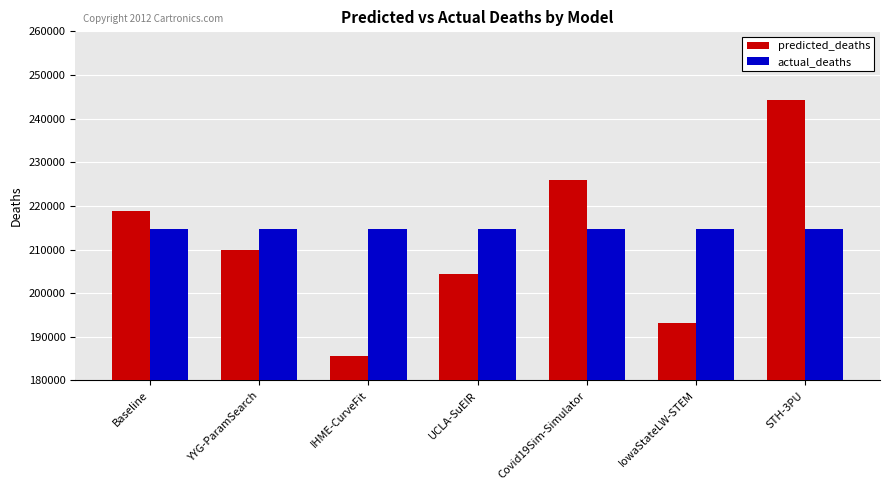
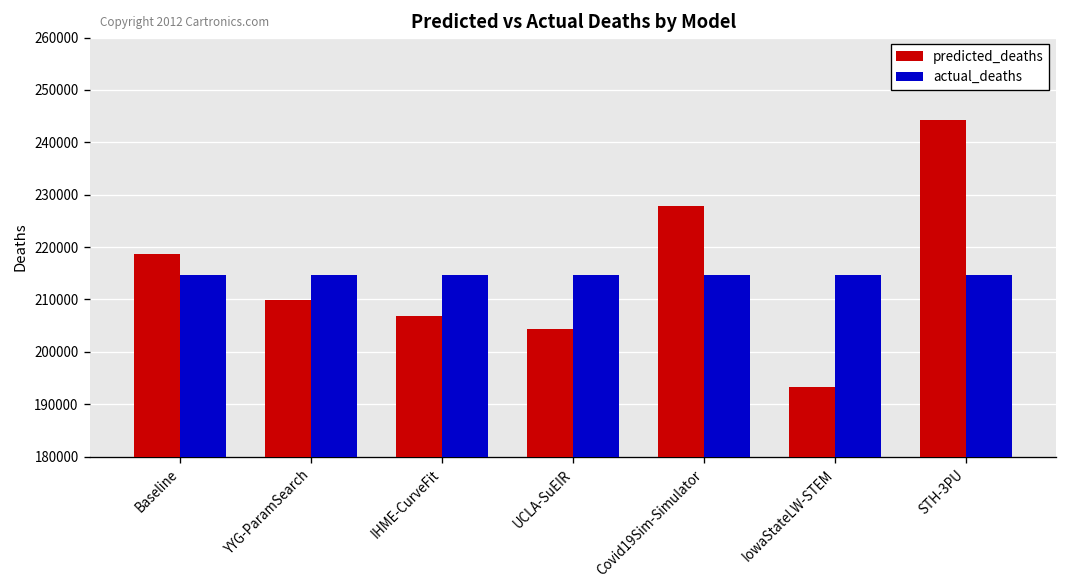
predicted_deaths, IHME-CurveFit: 186000 -> 207000
predicted_deaths, Covid19Sim-Simulator: 226000 -> 228000
